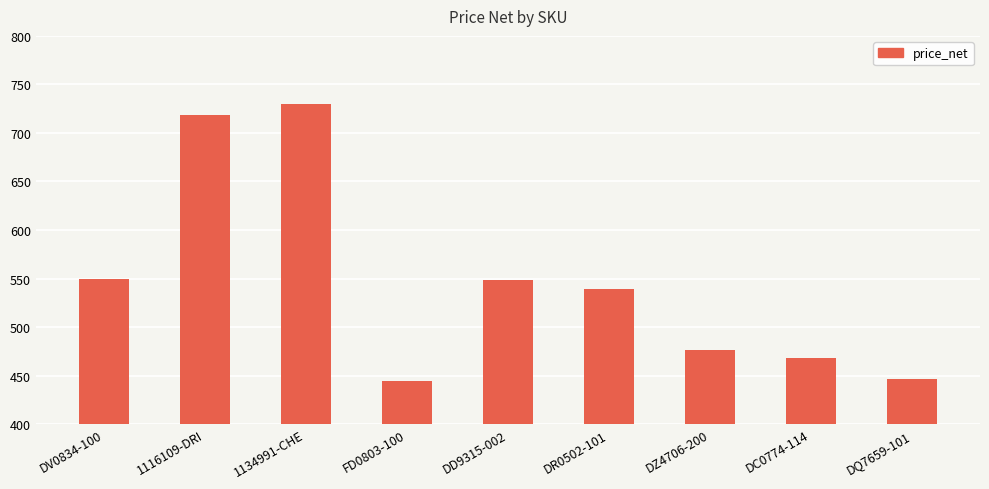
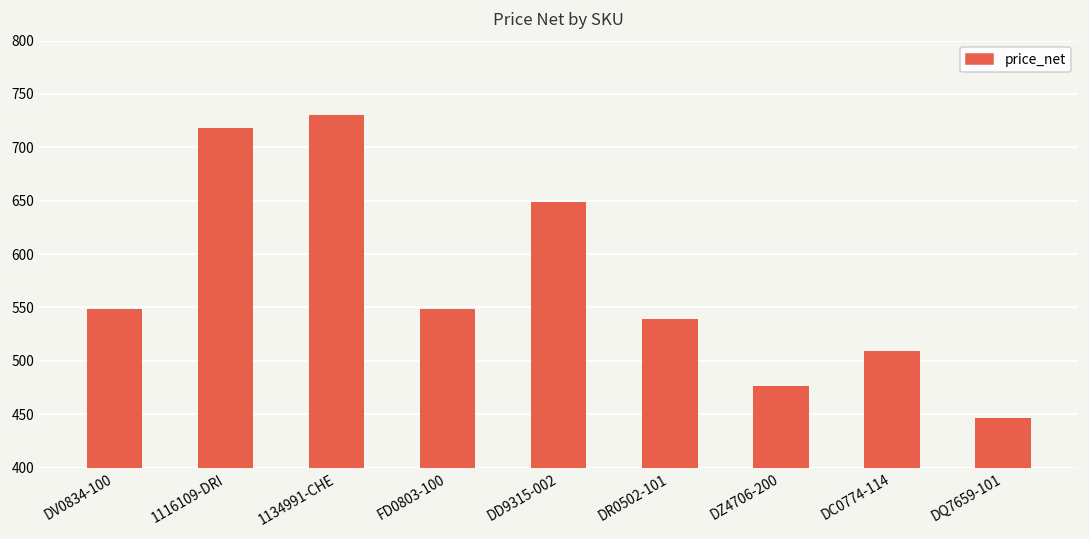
FD0803-100: 440 -> 550
DD9315-002: 550 -> 650
DC0774-114: 470 -> 510
